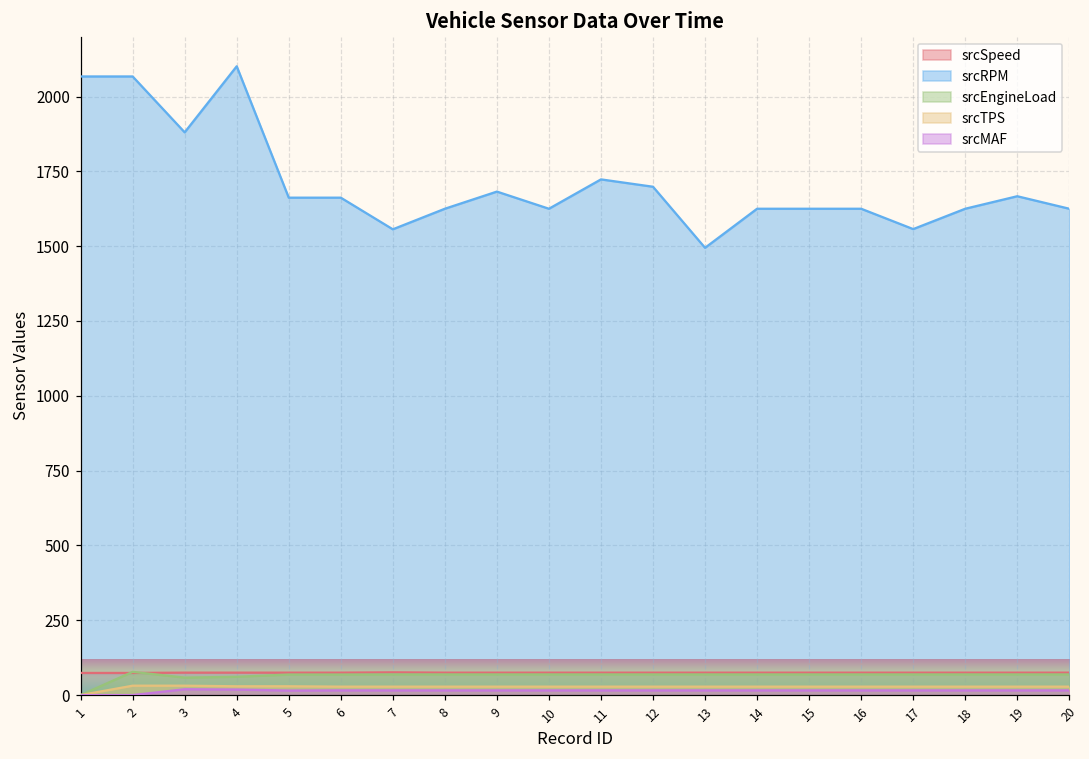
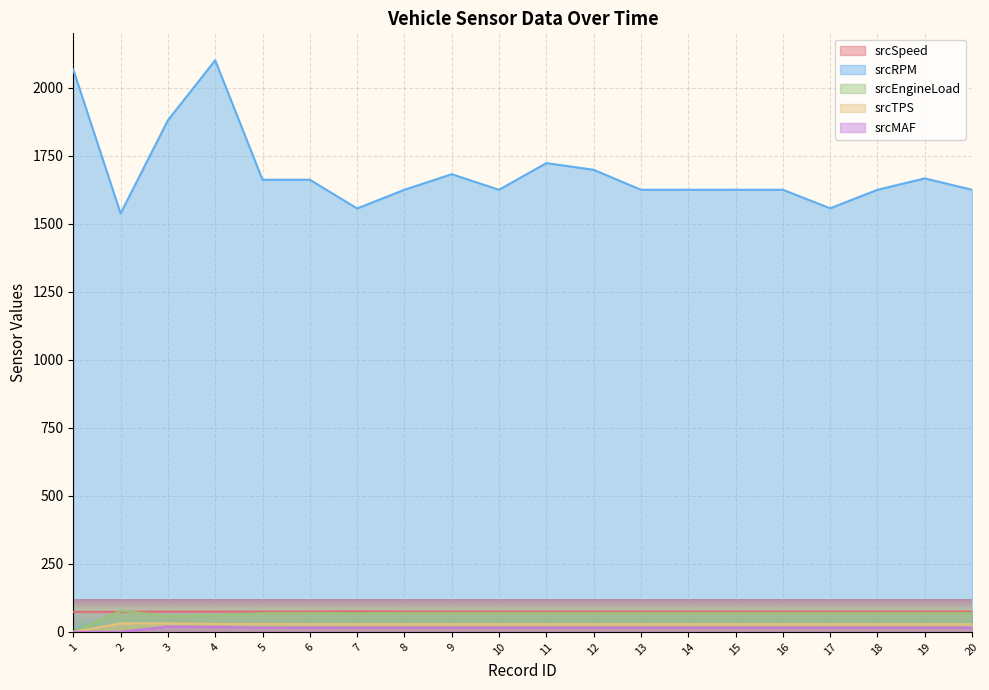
srcRPM, 2: 2070 -> 1540
srcRPM, 13: 1490 -> 1630
